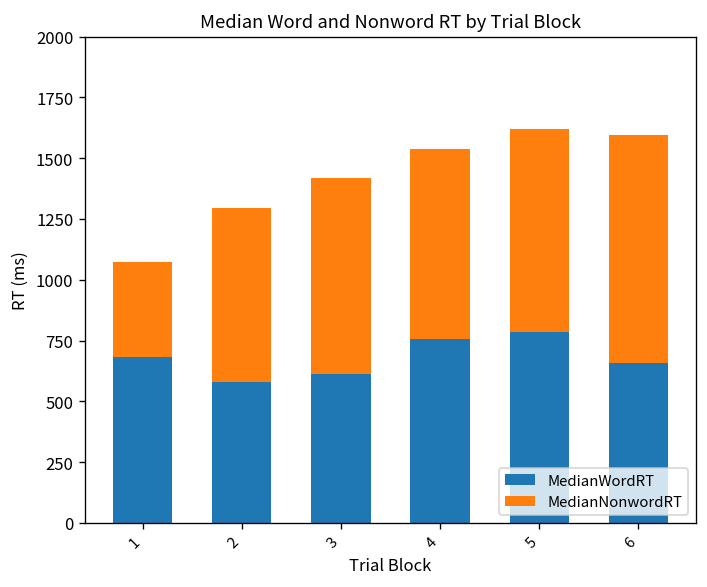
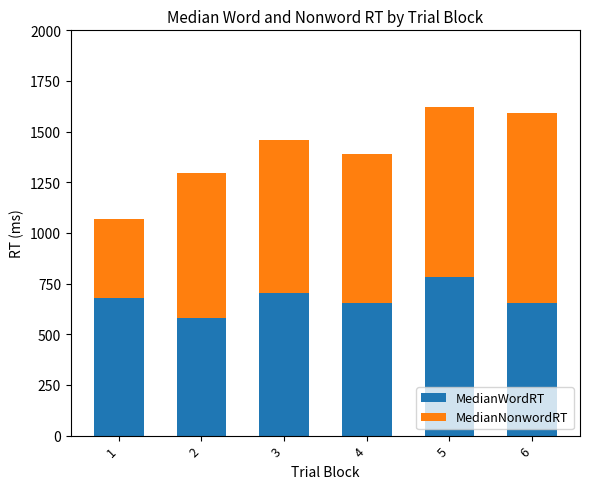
MedianWordRT, 3: 610 -> 710
MedianNonwordRT, 3: 810 -> 750
MedianWordRT, 4: 760 -> 650
MedianNonwordRT, 4: 780 -> 740
